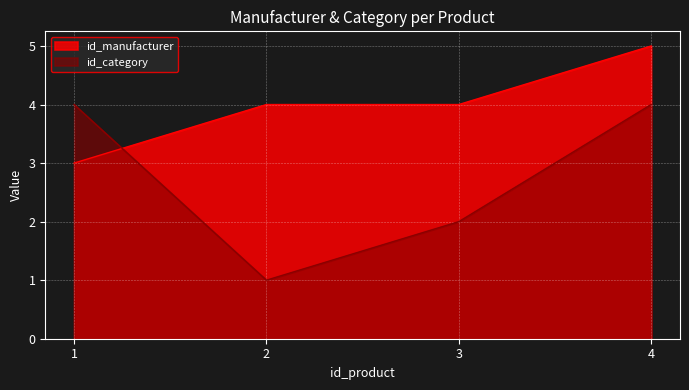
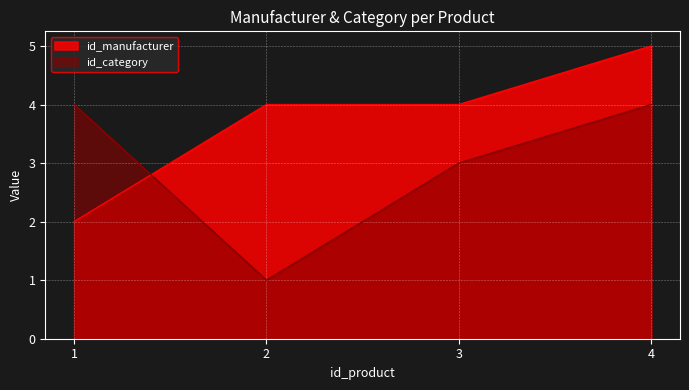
id_manufacturer, 1: 3 -> 2
id_category, 3: 2 -> 3
